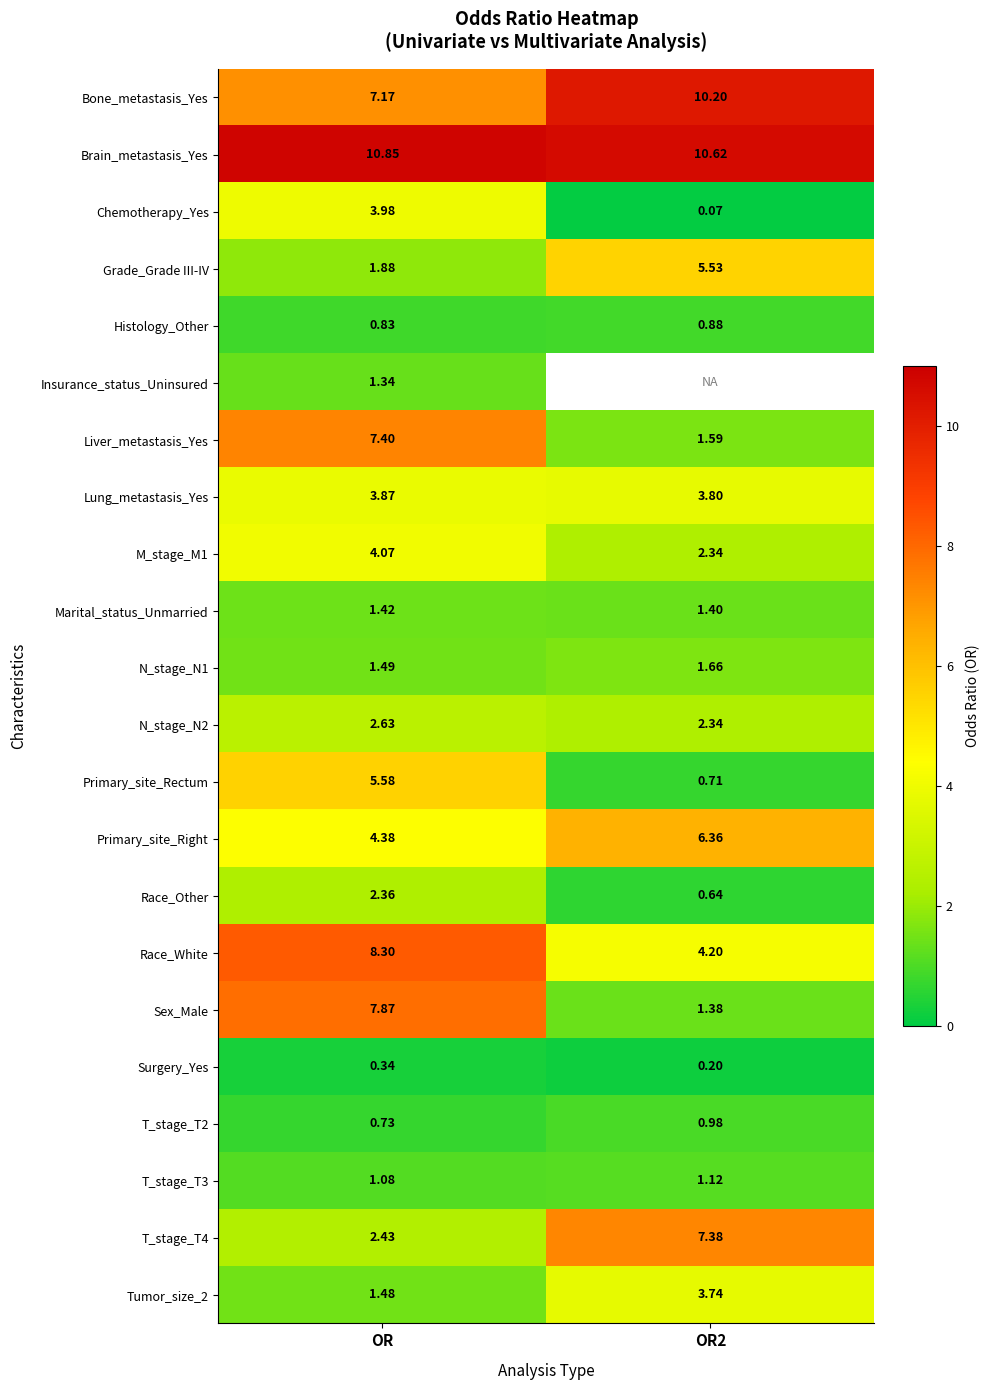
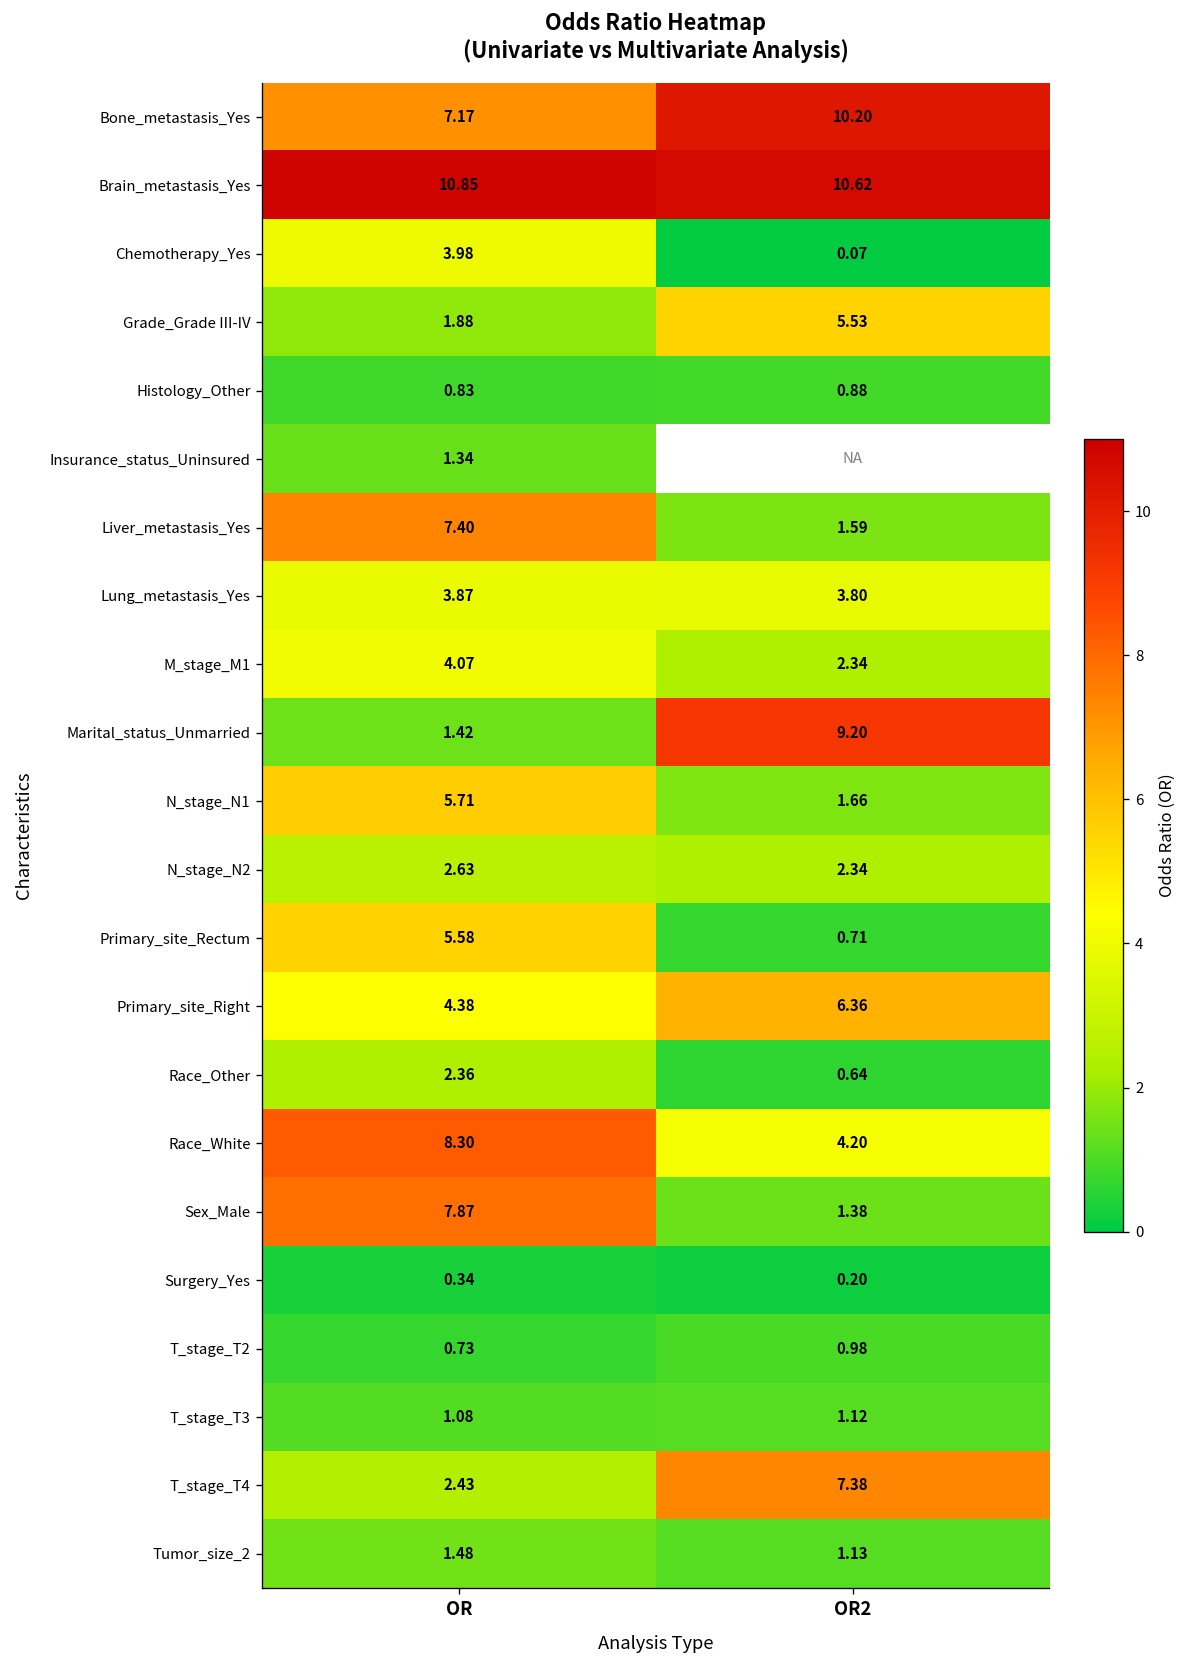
Marital_status_Unmarried, OR2: 1.40 -> 9.20
N_stage_N1, OR: 1.49 -> 5.71
Tumor_size_2, OR2: 3.74 -> 1.13
